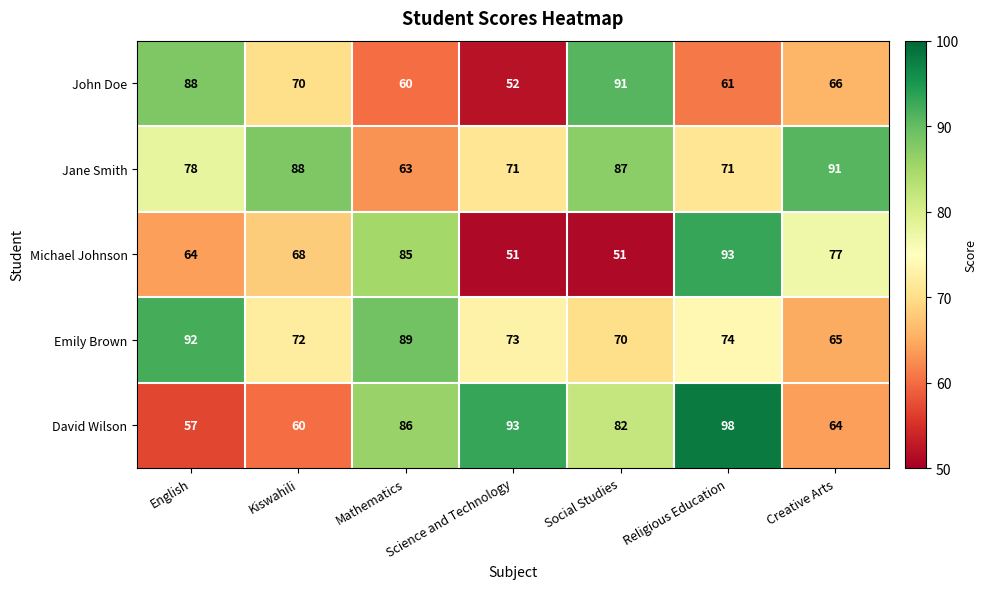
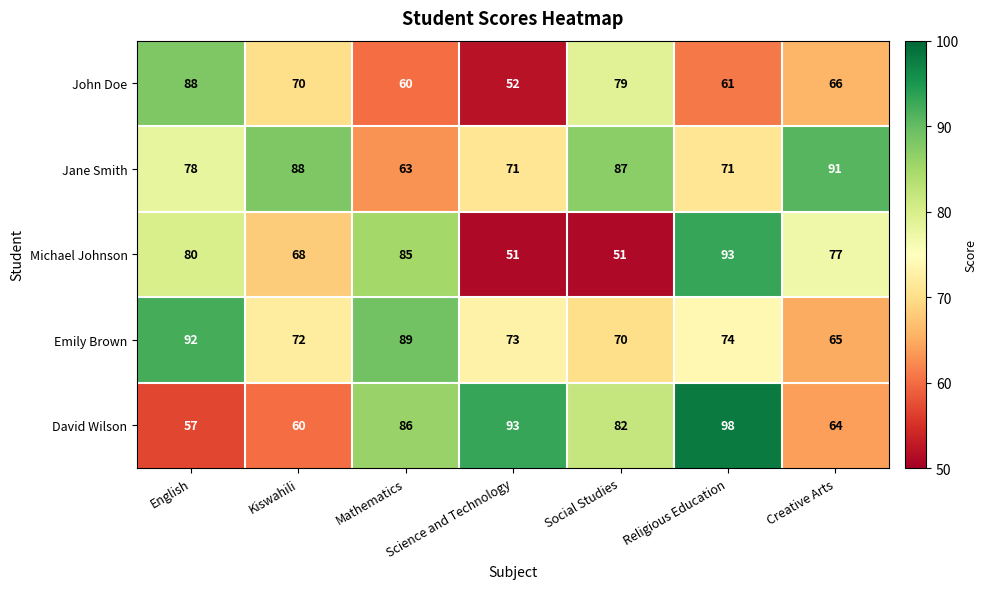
John Doe, Social Studies: 91 -> 79
Michael Johnson, English: 64 -> 80
